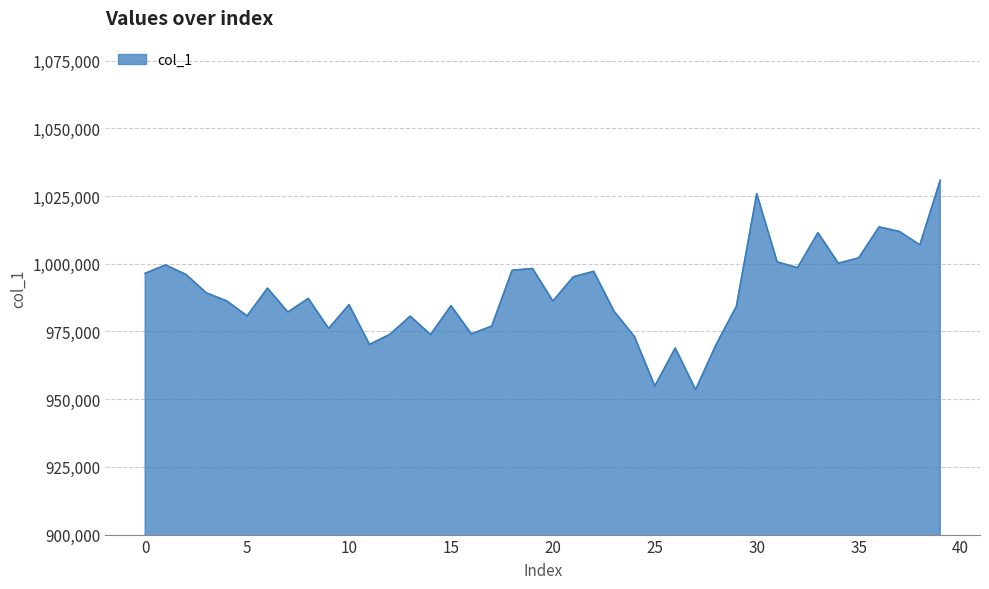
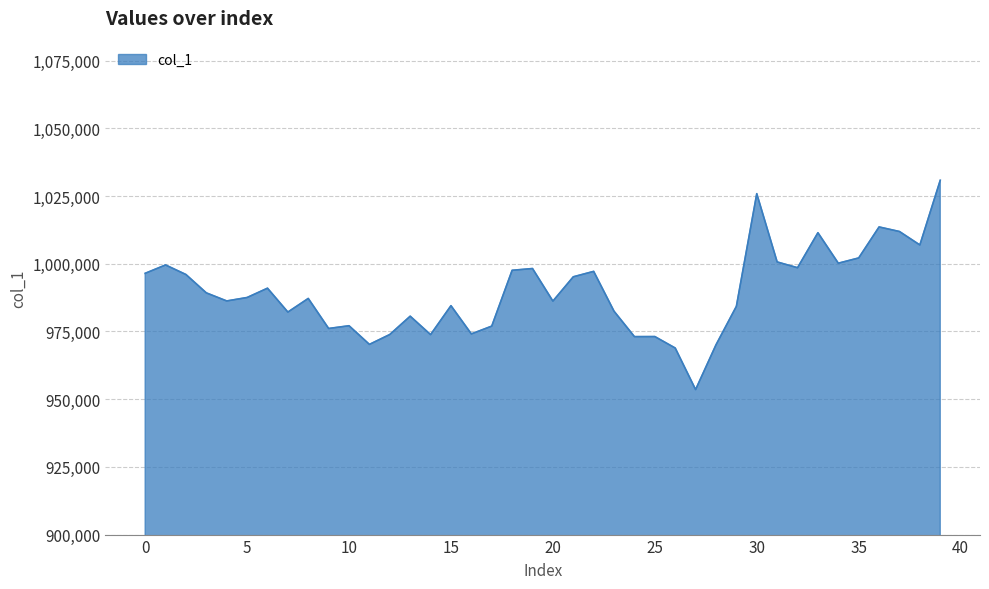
5: 981,000 -> 988,000
10: 985,000 -> 977,000
25: 955,000 -> 973,000
